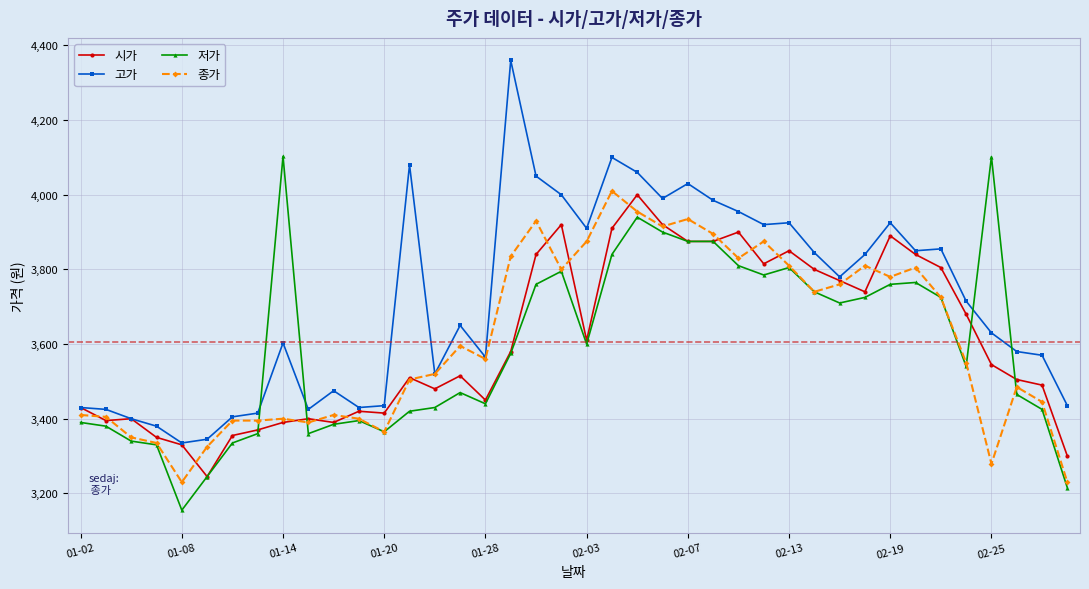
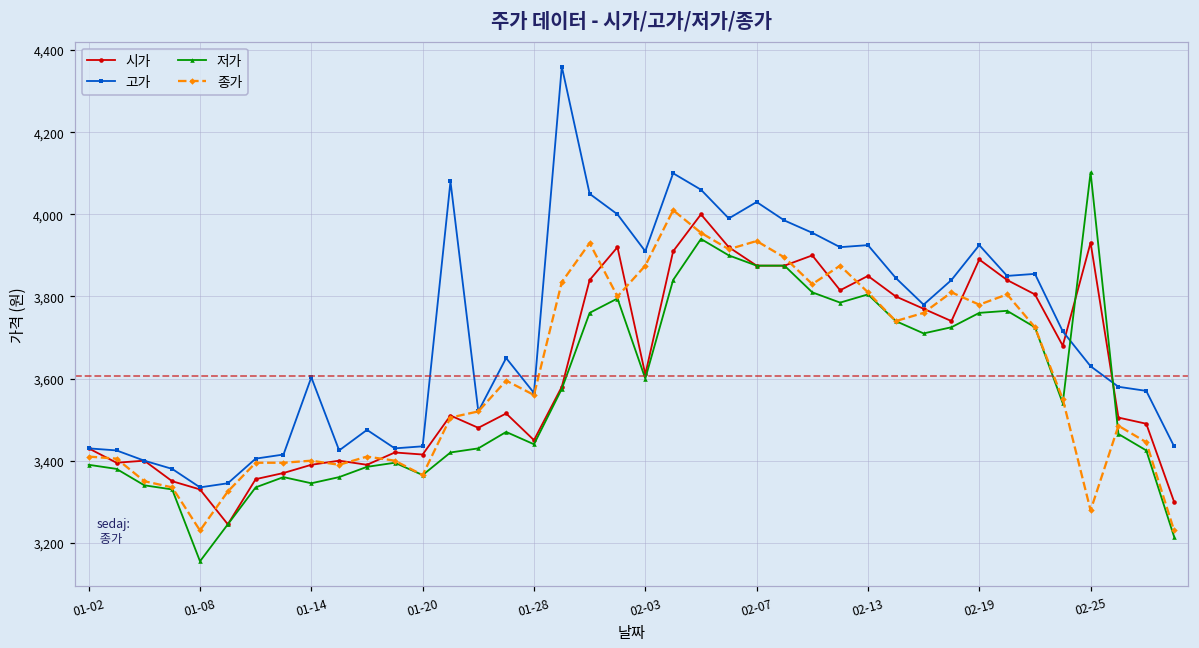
저가, 01-14: 4,100 -> 3,350
시가, 02-25: 3,550 -> 3,930
